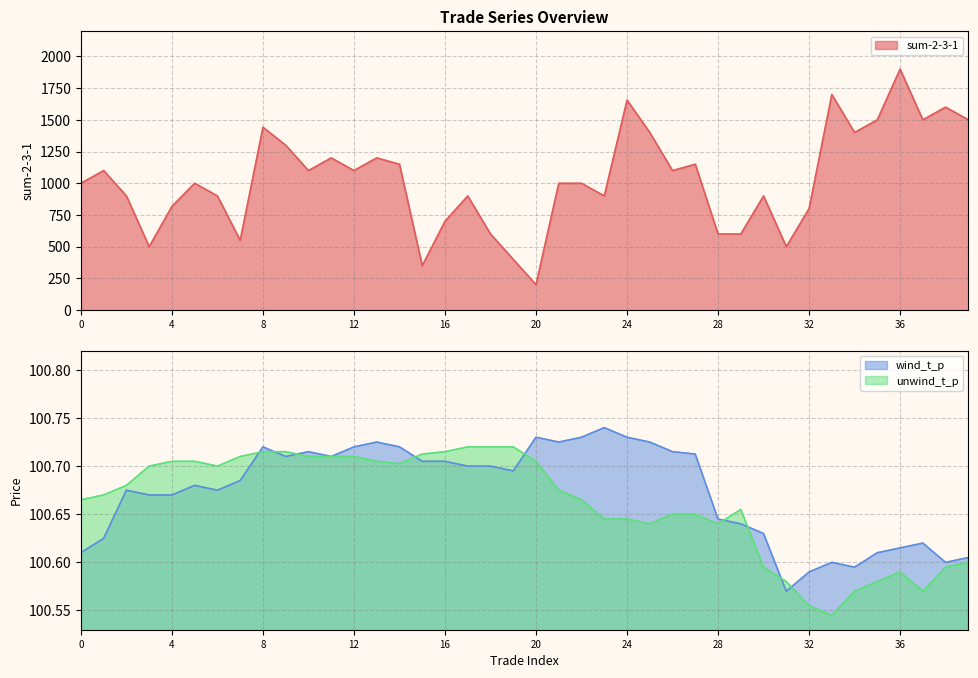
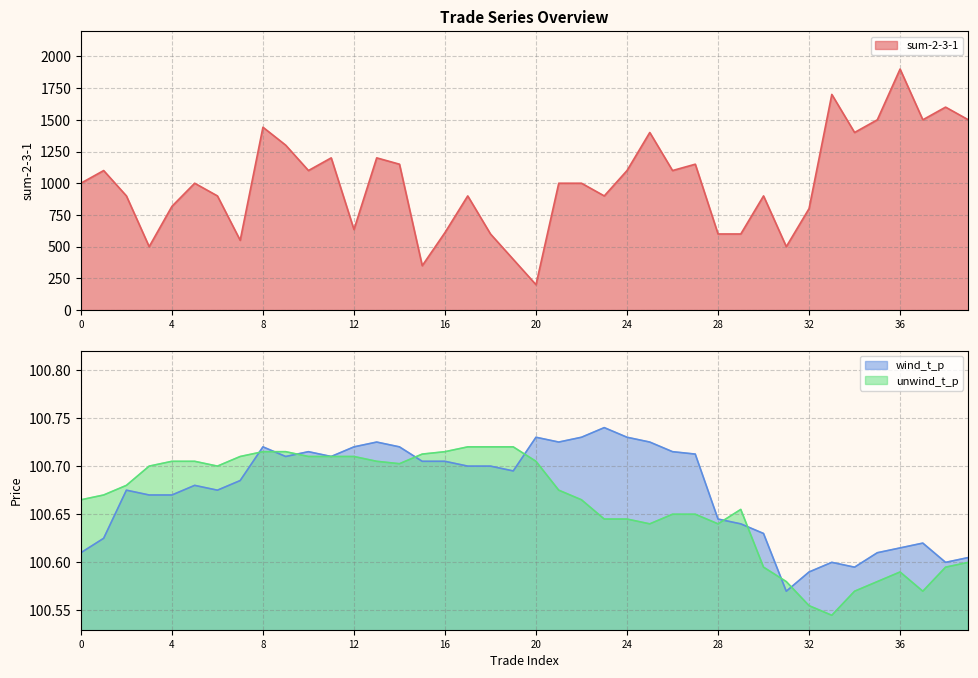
Trade Series Overview, 12: 1100 -> 640
Trade Series Overview, 16: 700 -> 610
Trade Series Overview, 24: 1660 -> 1100
